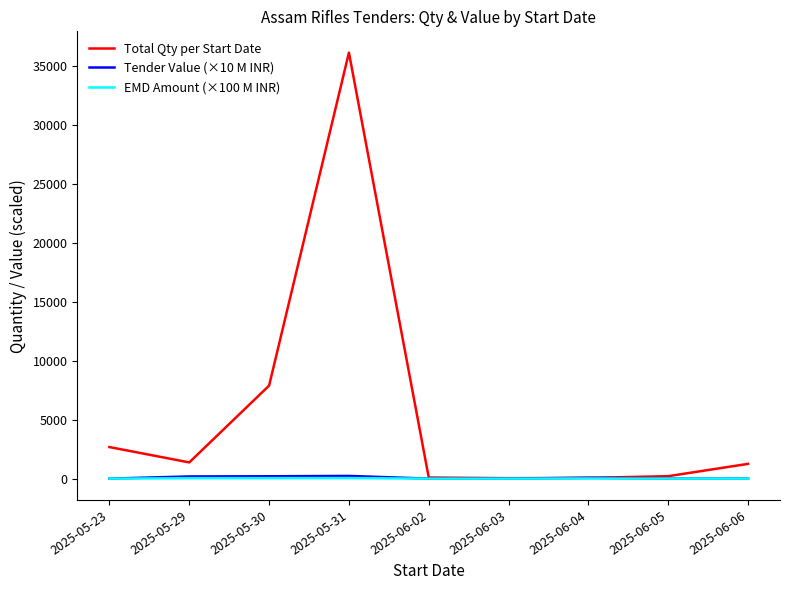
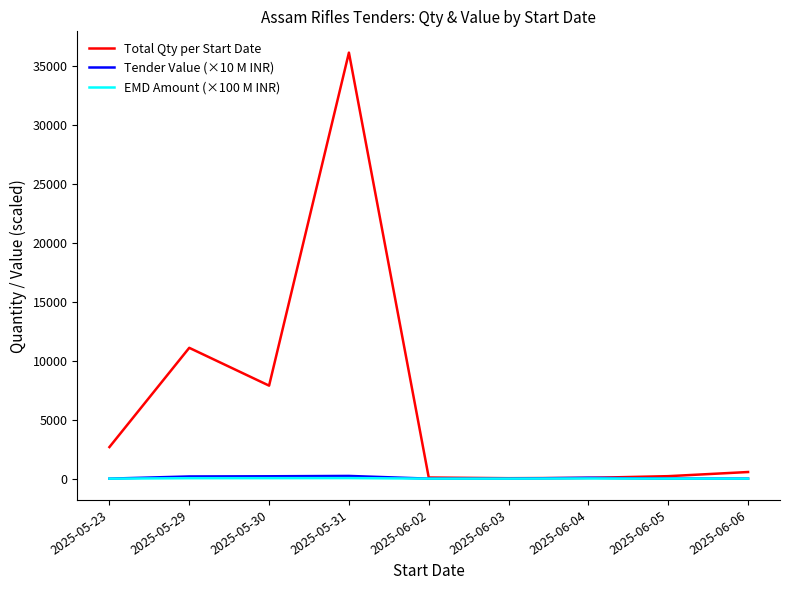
Total Qty per Start Date, 2025-05-29: 1400 -> 11100
Total Qty per Start Date, 2025-06-06: 1300 -> 600
